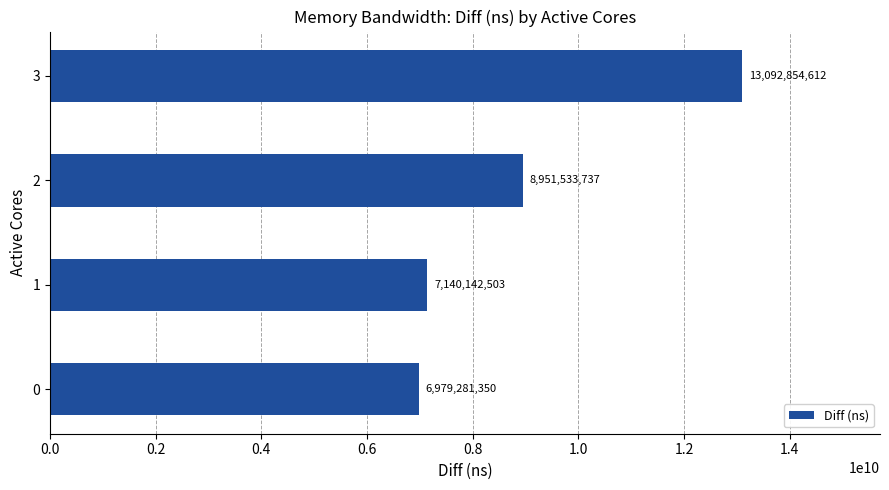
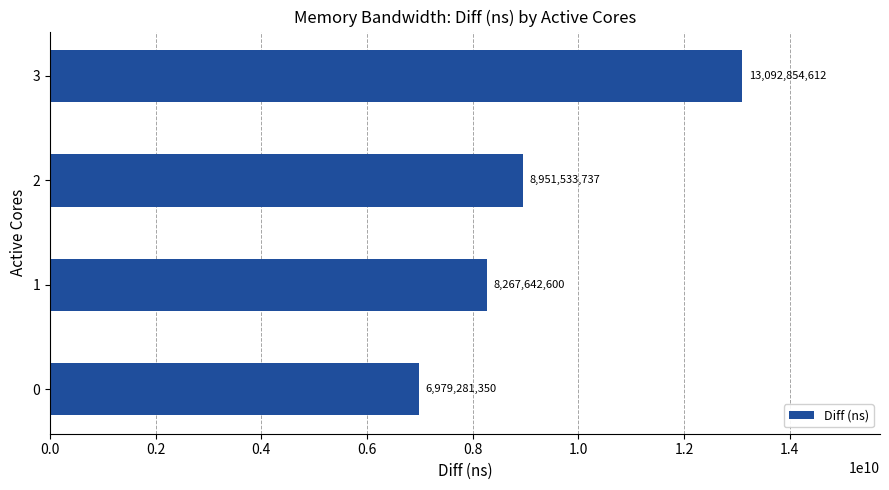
1: 7,140,142,503 -> 8,267,642,600
